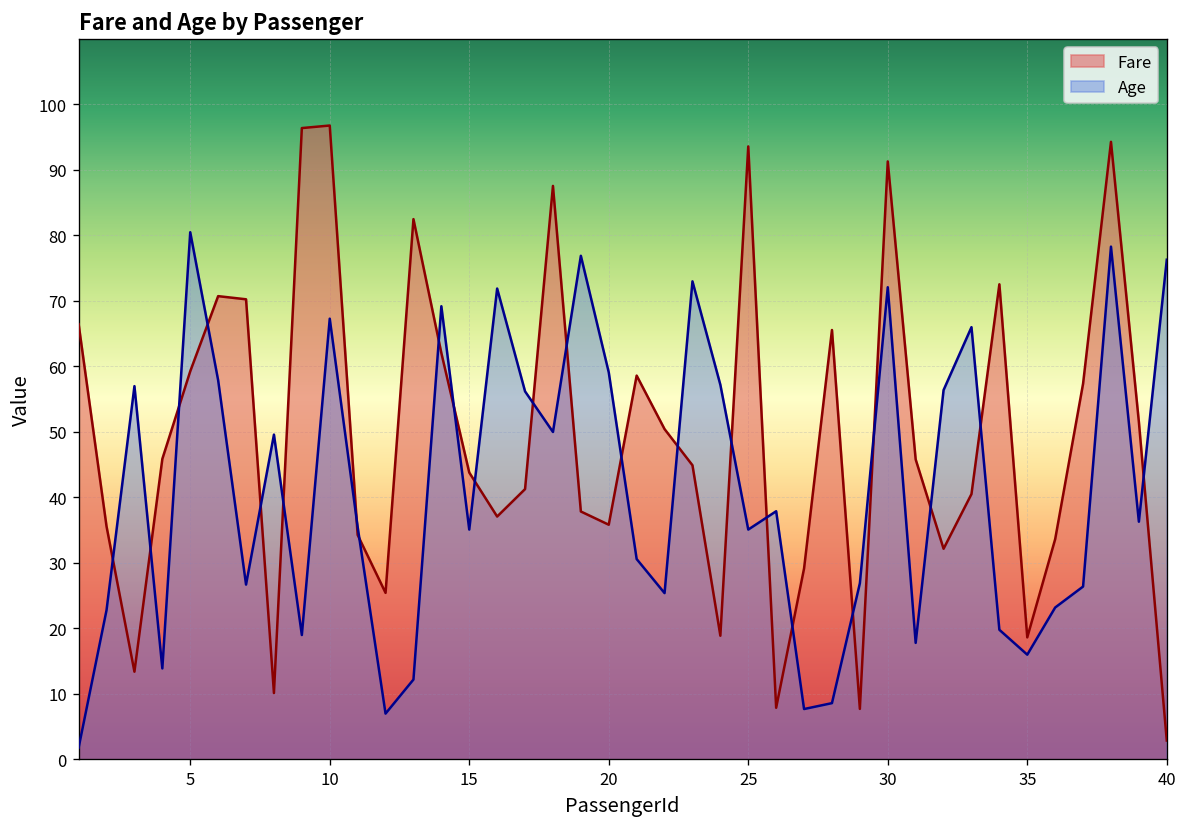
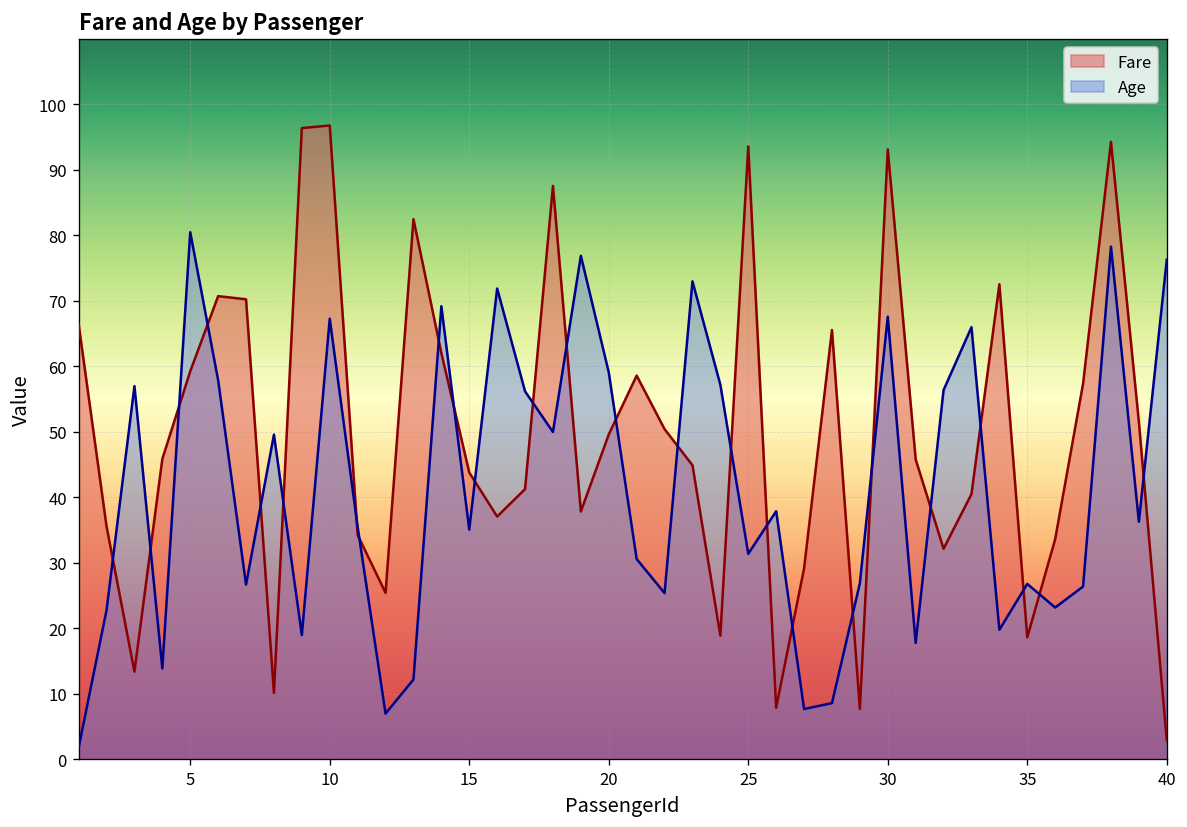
Fare, 20: 36 -> 50
Age, 25: 35 -> 31
Fare, 30: 91 -> 93
Age, 30: 72 -> 68
Age, 35: 16 -> 27
